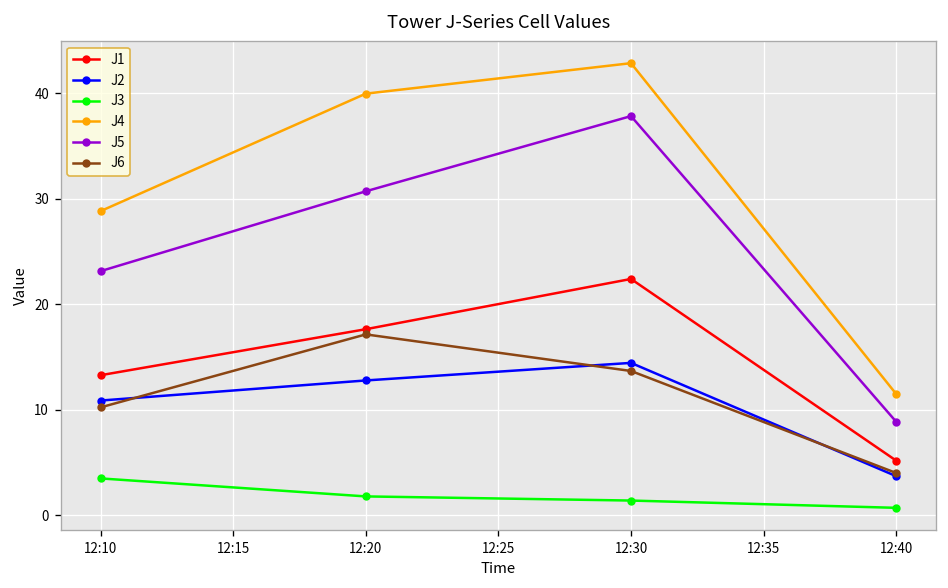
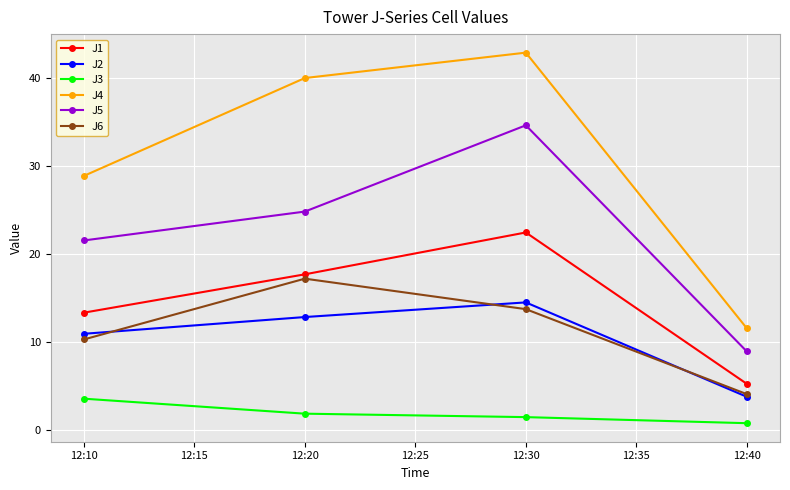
J5, 12:10: 23 -> 21
J5, 12:20: 31 -> 25
J5, 12:30: 38 -> 35
